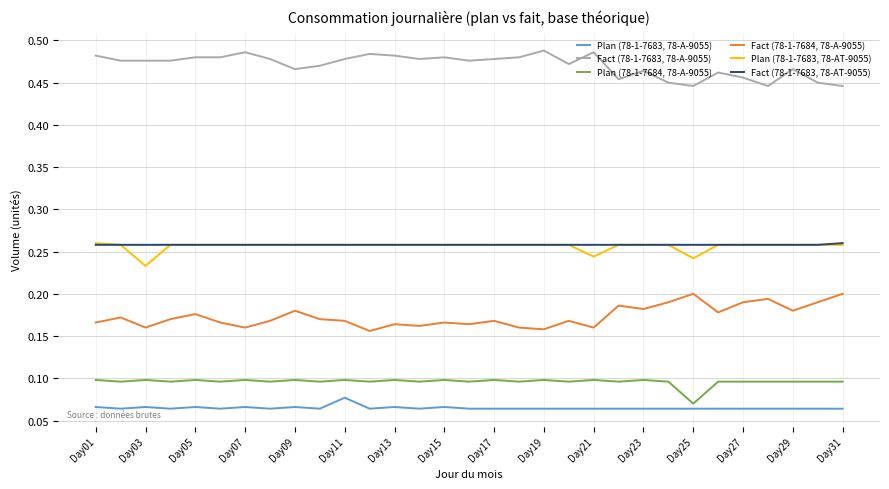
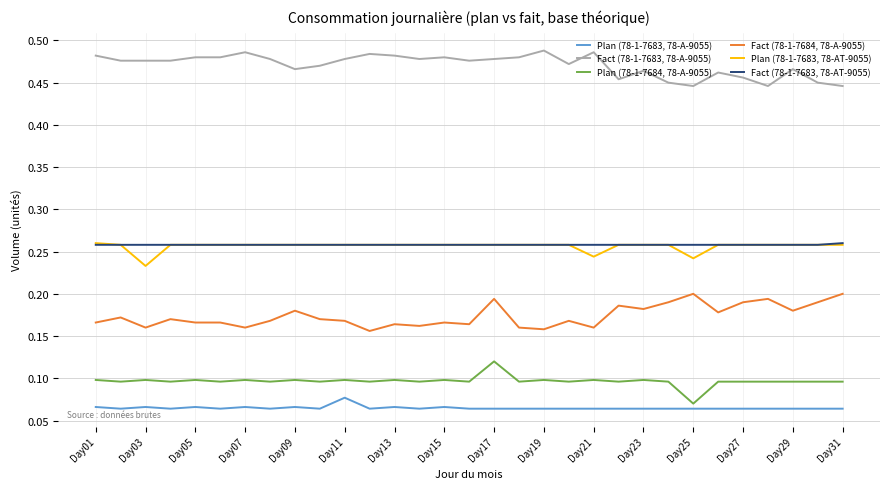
Fact (78-1-7684, 78-A-9055), Day05: 0.18 -> 0.17
Plan (78-1-7684, 78-A-9055), Day17: 0.10 -> 0.12
Fact (78-1-7684, 78-A-9055), Day17: 0.17 -> 0.19
